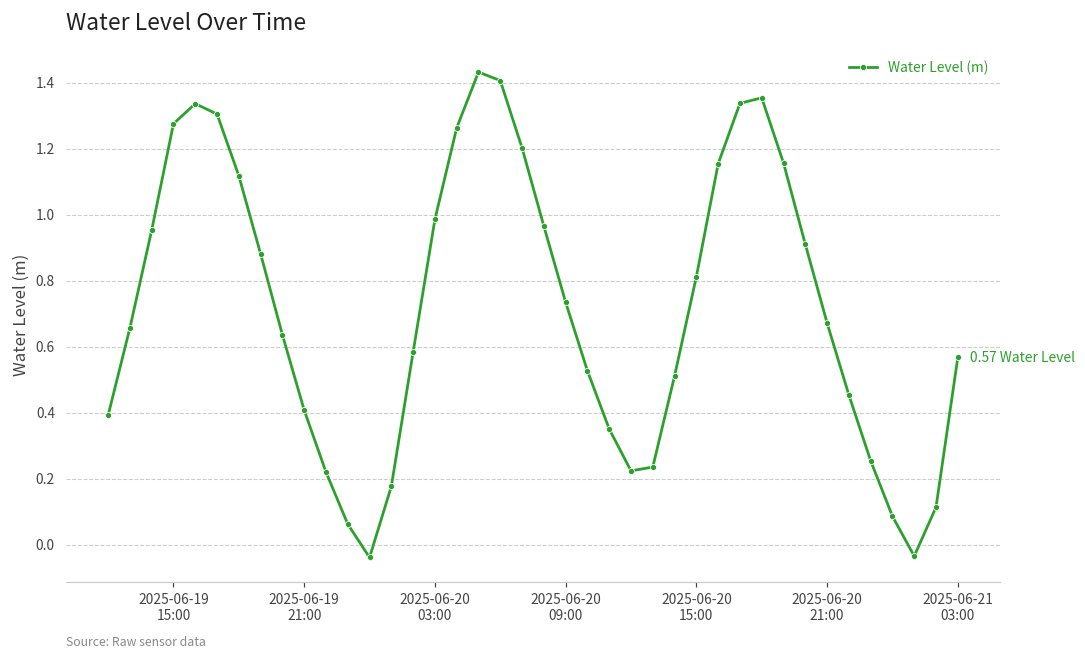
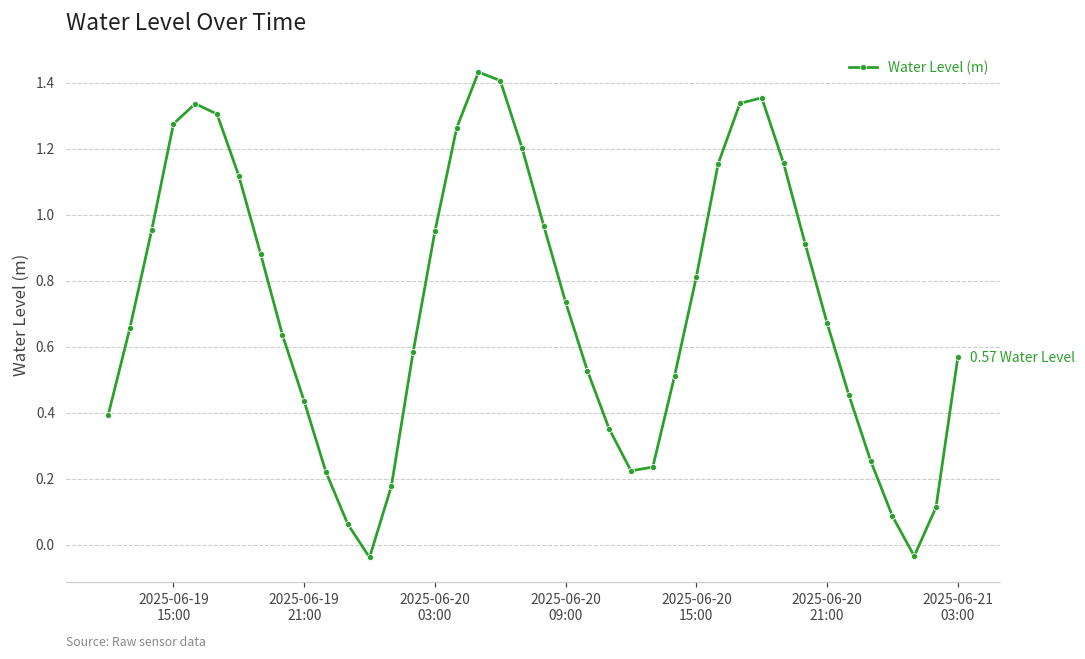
2025-06-19 21:00: 0.41 -> 0.43
2025-06-20 03:00: 0.99 -> 0.95
